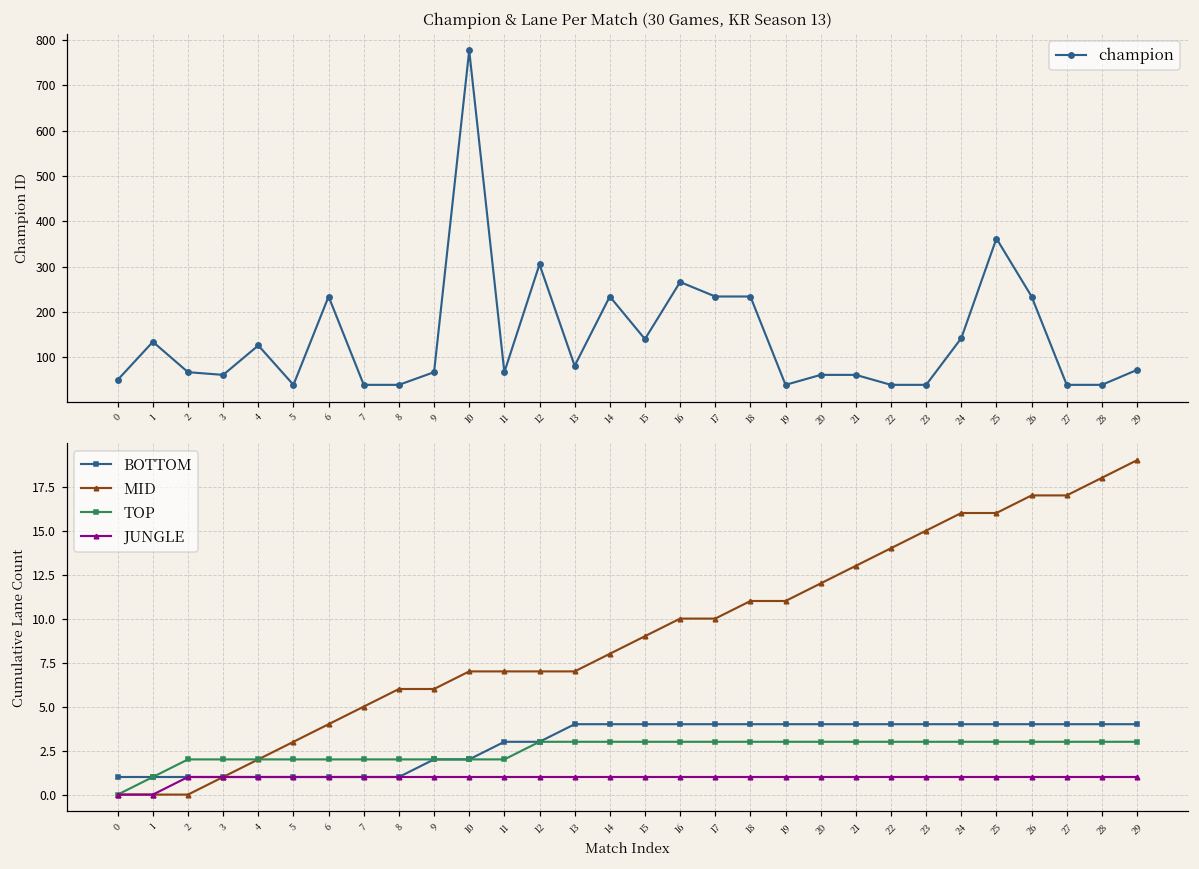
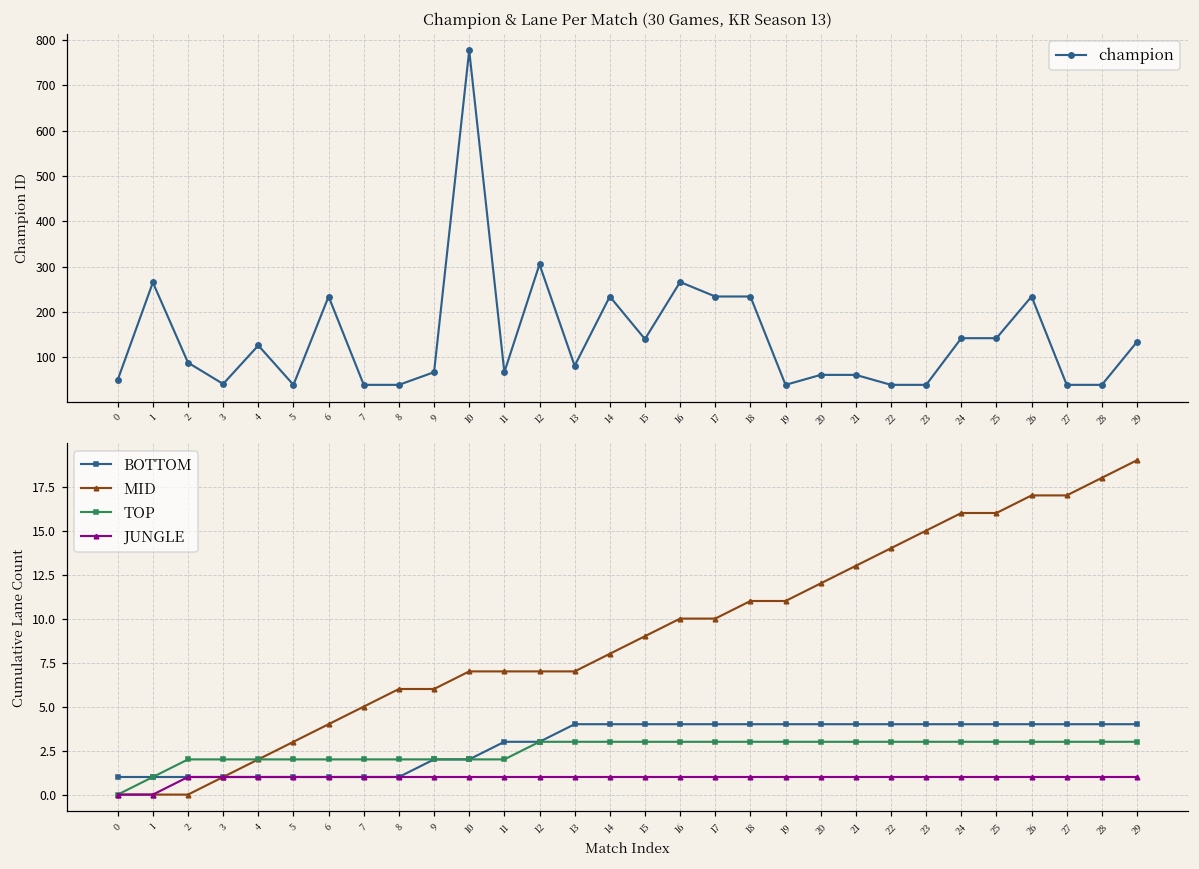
Champion & Lane Per Match (30 Games, KR Season 13), 1: 130 -> 270
Champion & Lane Per Match (30 Games, KR Season 13), 2: 70 -> 90
Champion & Lane Per Match (30 Games, KR Season 13), 3: 60 -> 40
Champion & Lane Per Match (30 Games, KR Season 13), 25: 360 -> 140
Champion & Lane Per Match (30 Games, KR Season 13), 29: 70 -> 130
